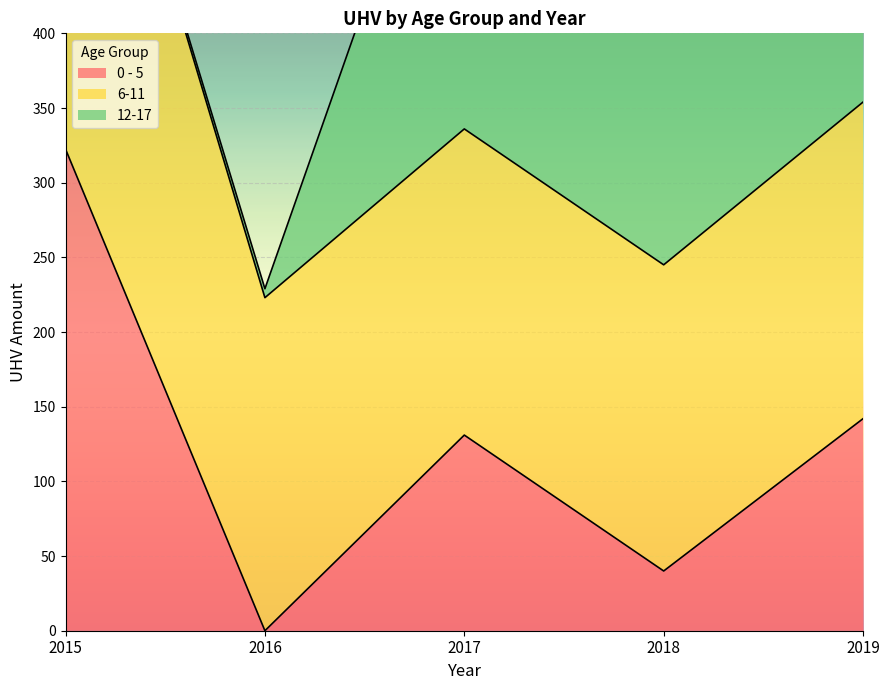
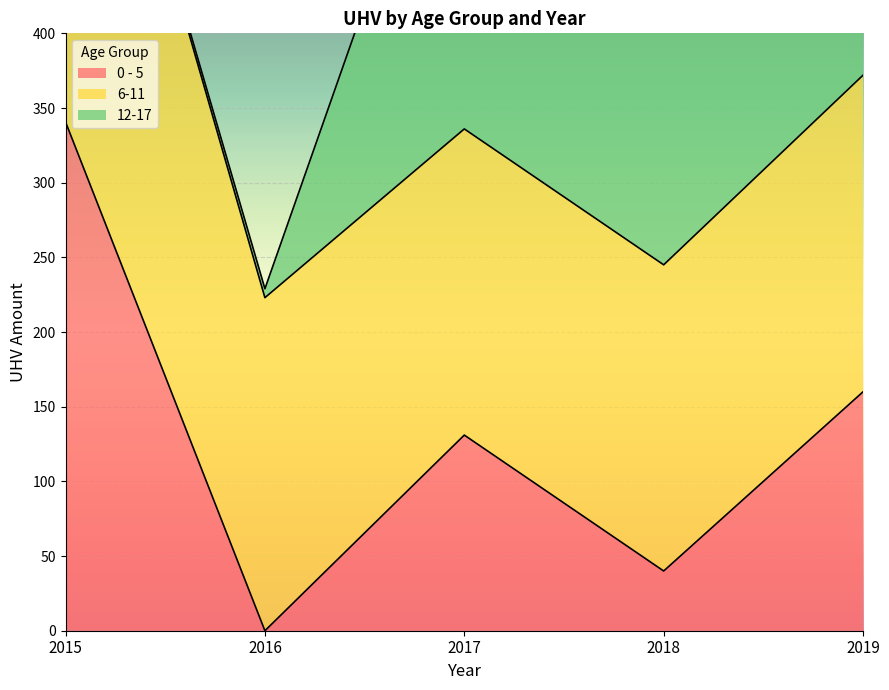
0 - 5, 2015: 323 -> 341
0 - 5, 2019: 142 -> 160
